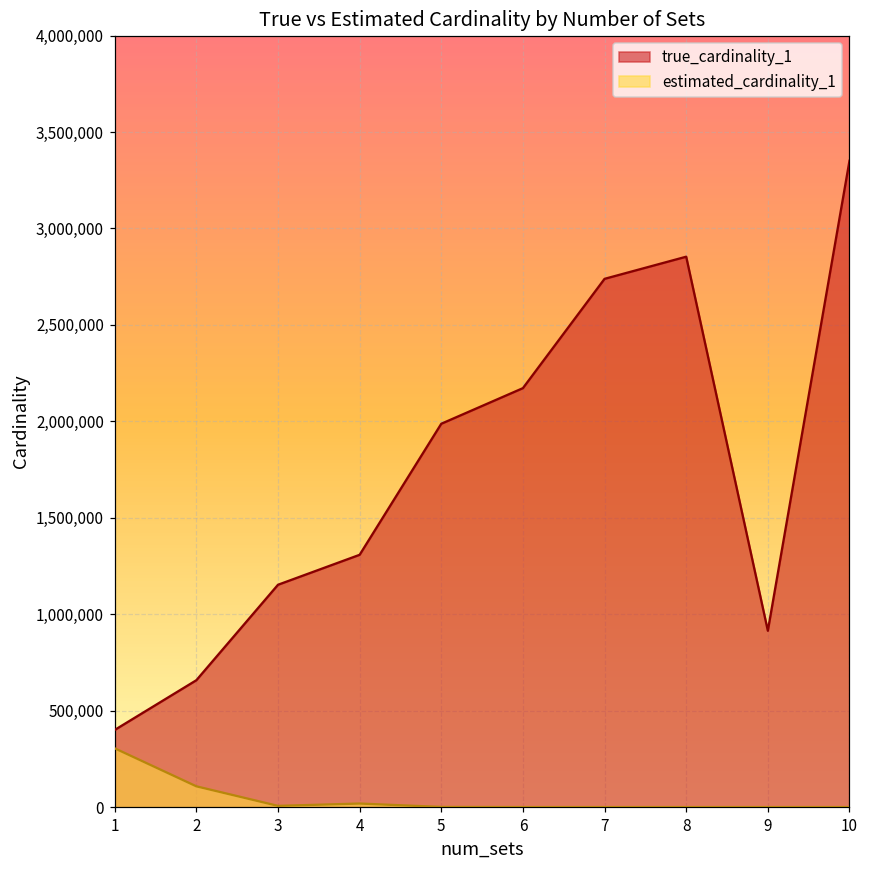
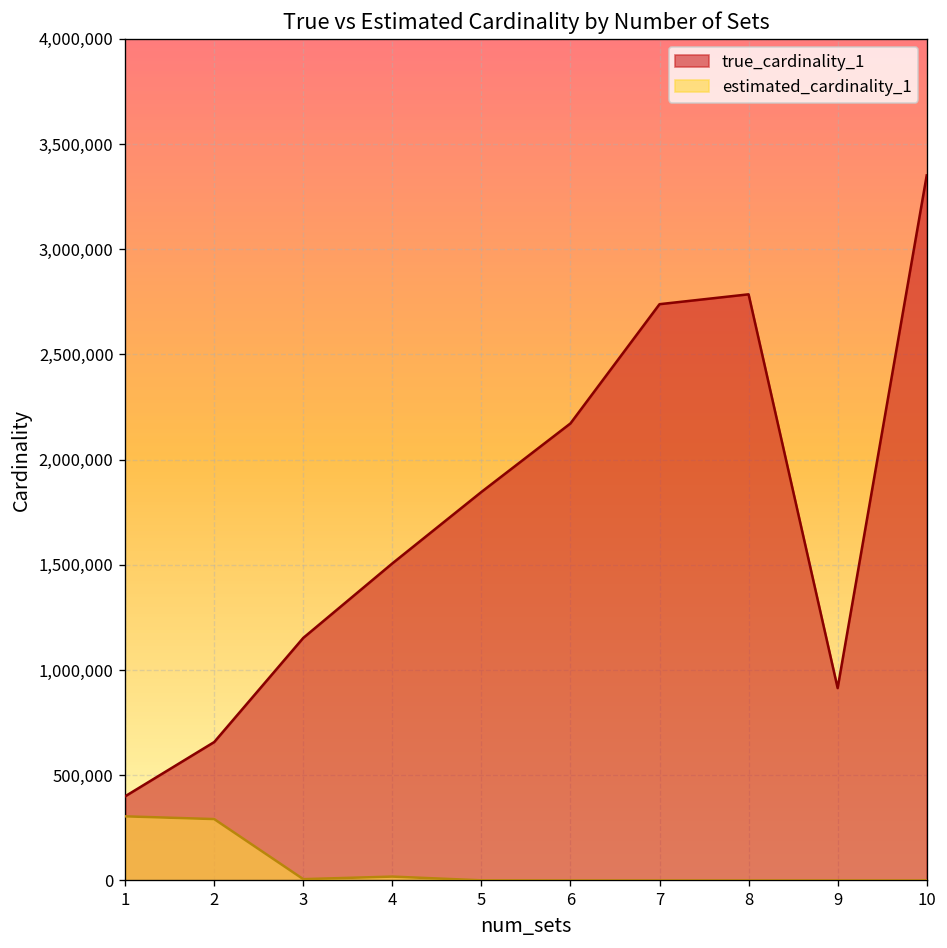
estimated_cardinality_1, 2: 110,000 -> 290,000
true_cardinality_1, 4: 1,310,000 -> 1,510,000
true_cardinality_1, 5: 1,990,000 -> 1,850,000
true_cardinality_1, 8: 2,850,000 -> 2,790,000
